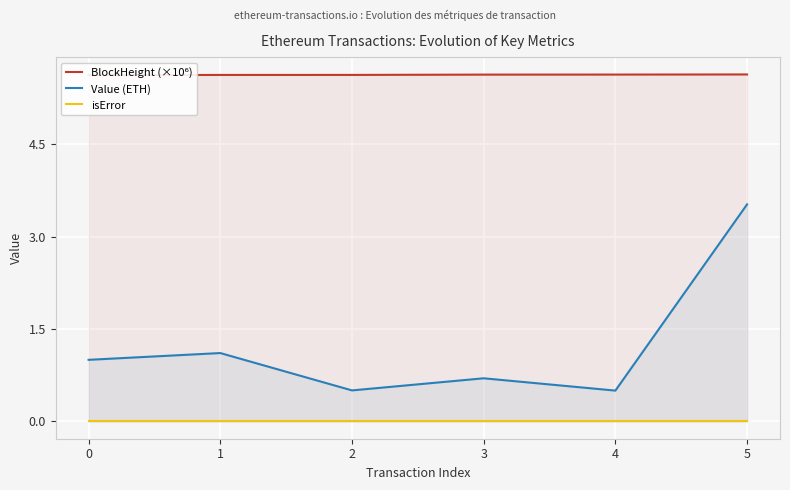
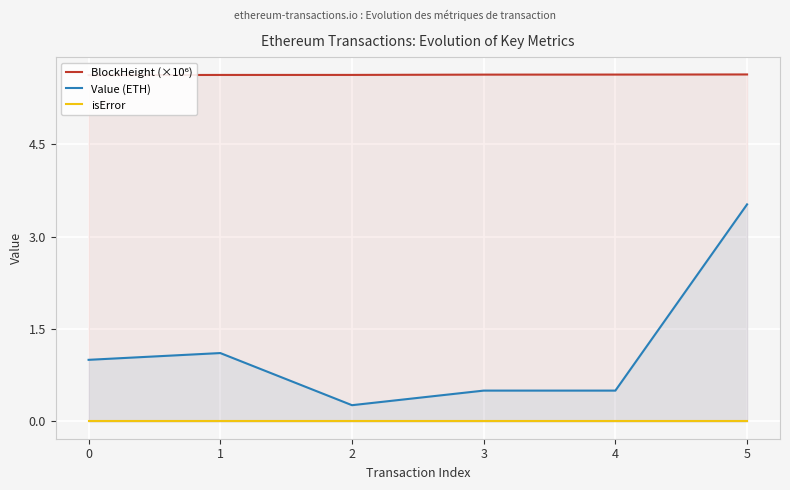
Value (ETH), 2: 0.5 -> 0.3
Value (ETH), 3: 0.7 -> 0.5
